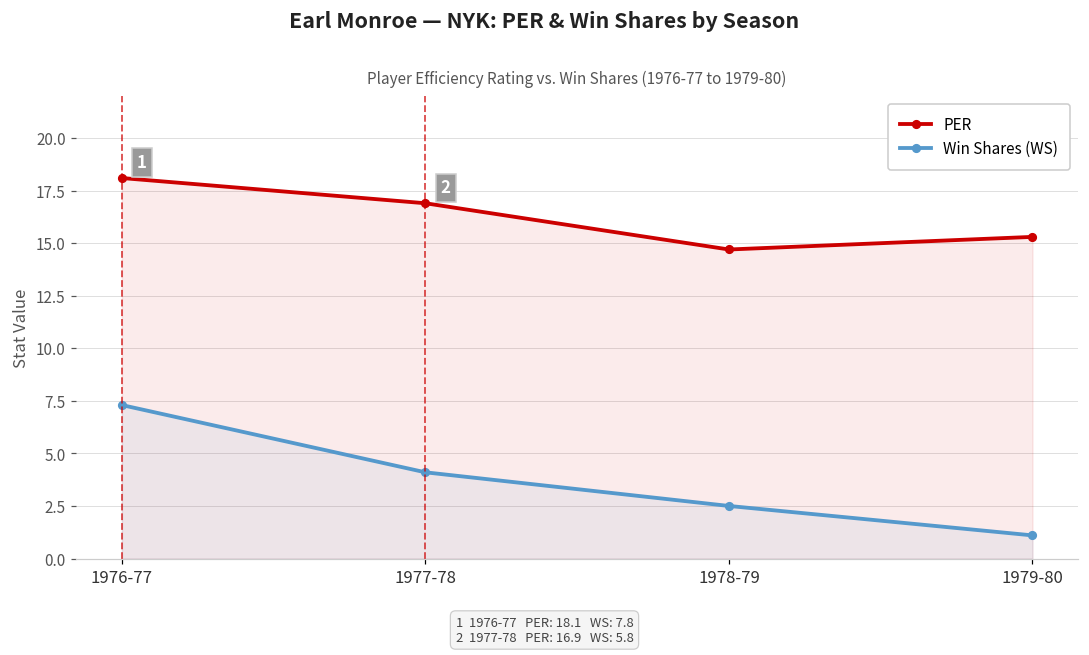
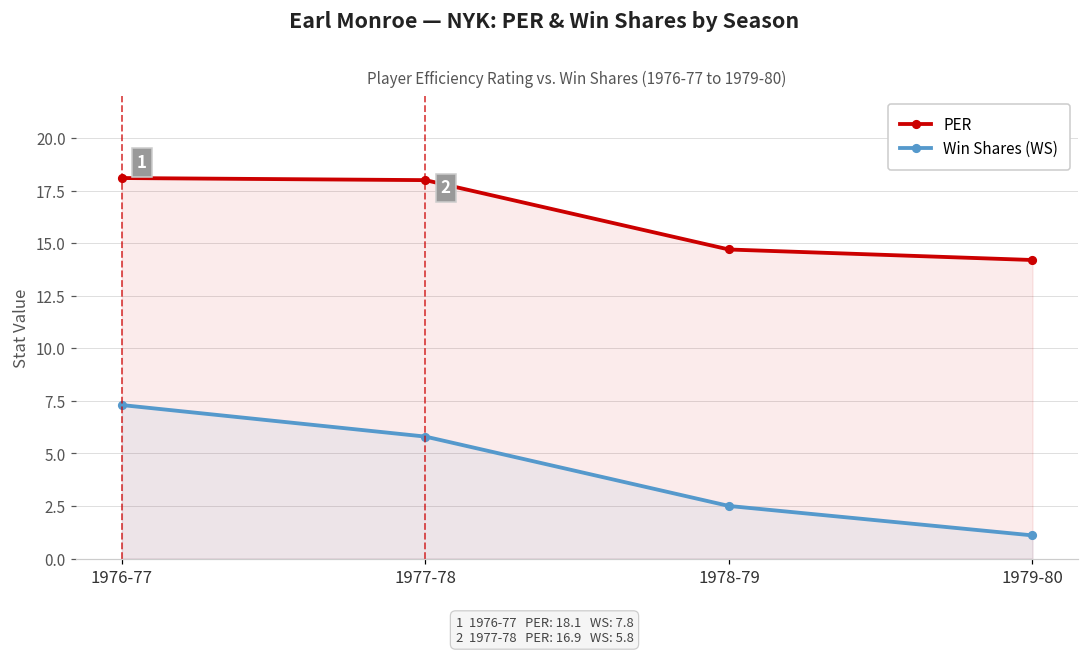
PER, 1977-78: 16.9 -> 18.0
Win Shares (WS), 1977-78: 4.1 -> 5.8
PER, 1979-80: 15.3 -> 14.2
